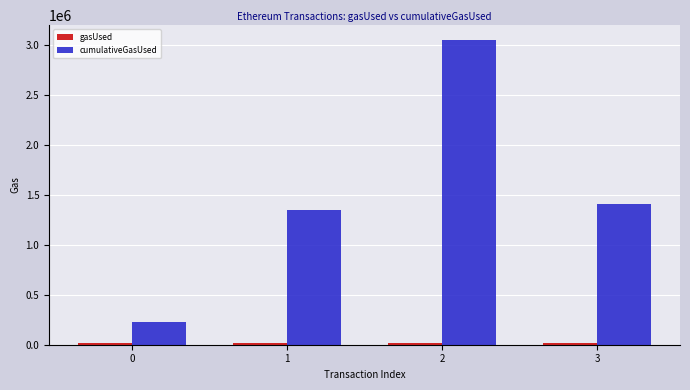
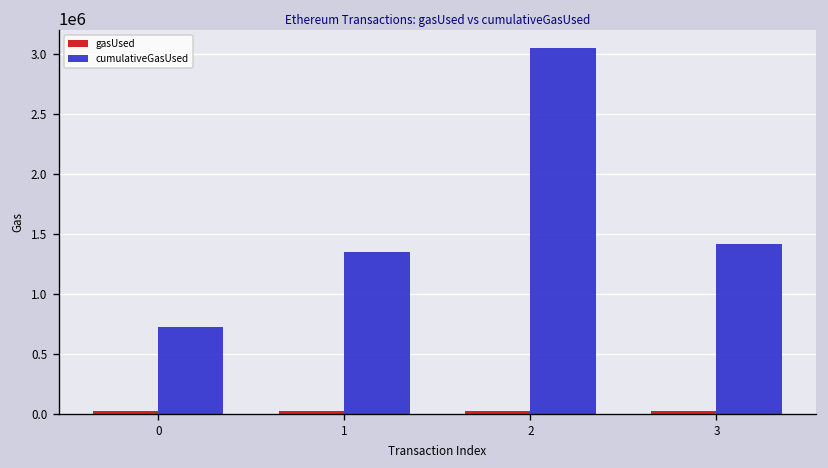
cumulativeGasUsed, 0: 200000 -> 700000
